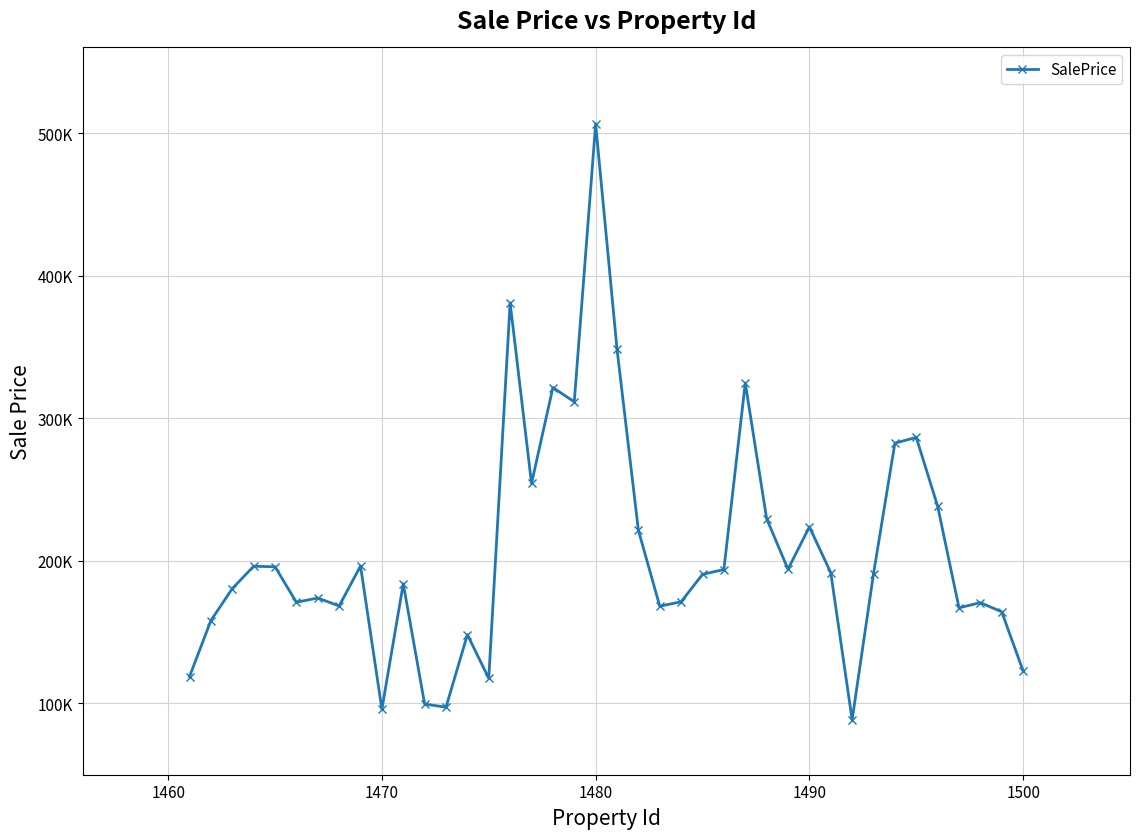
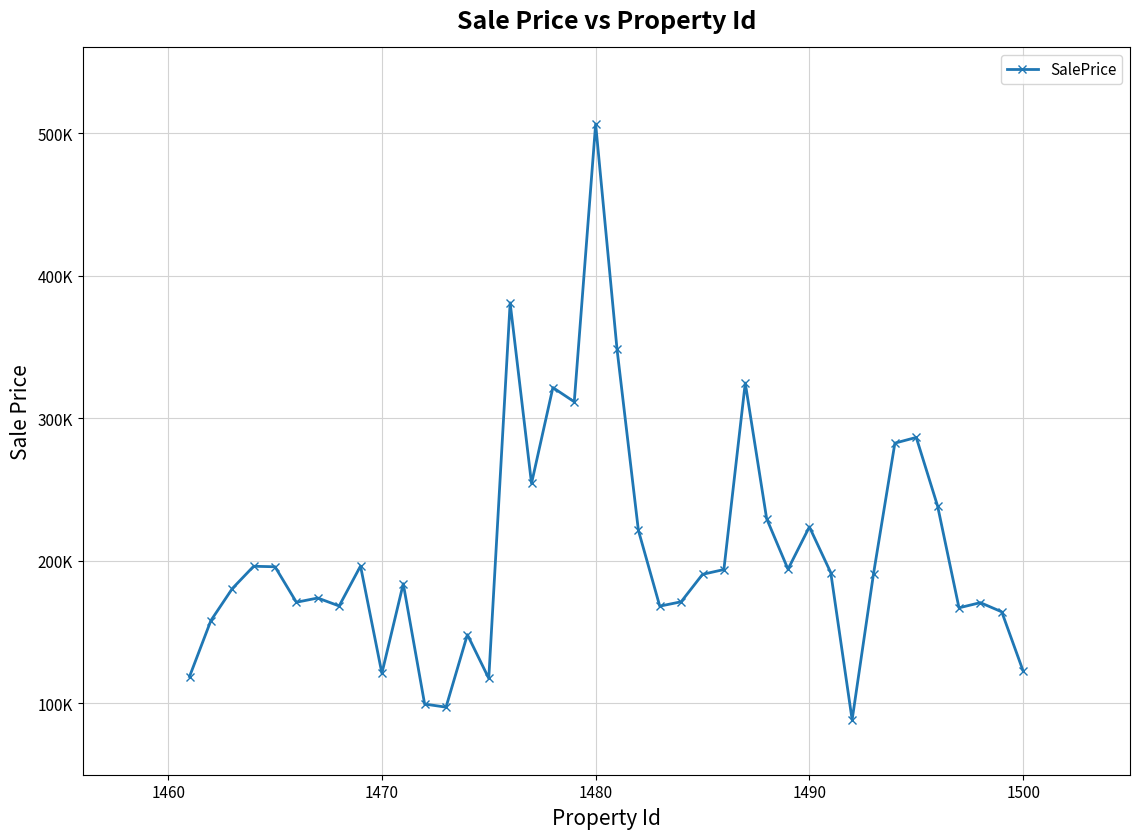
1470: 96000 -> 121000
